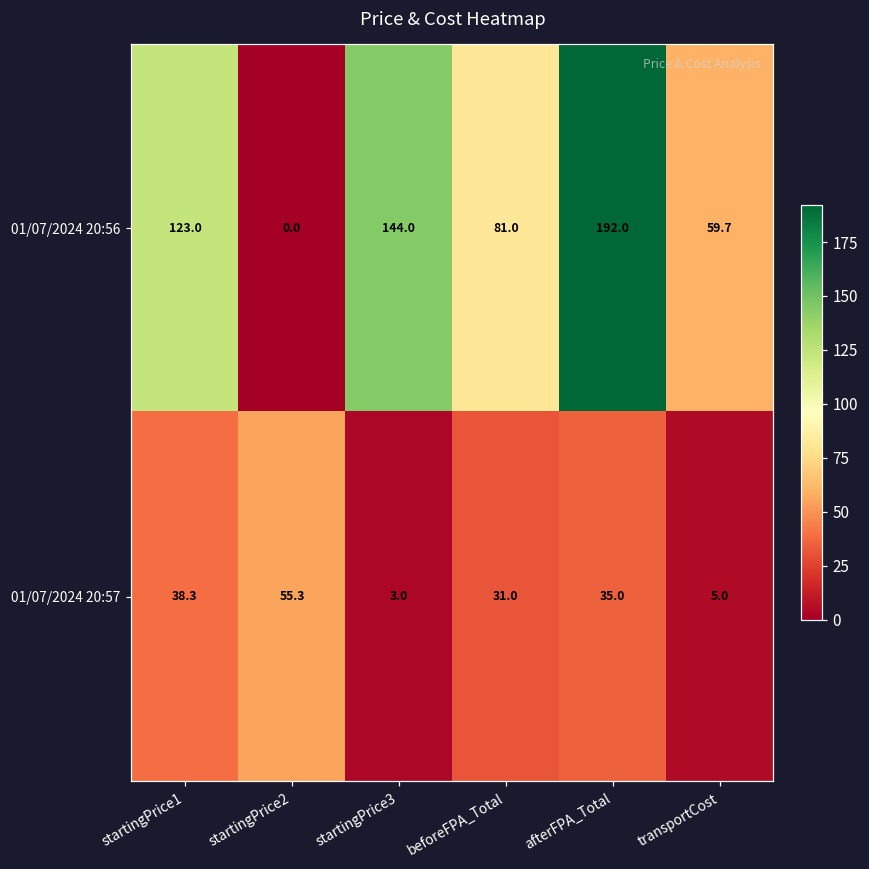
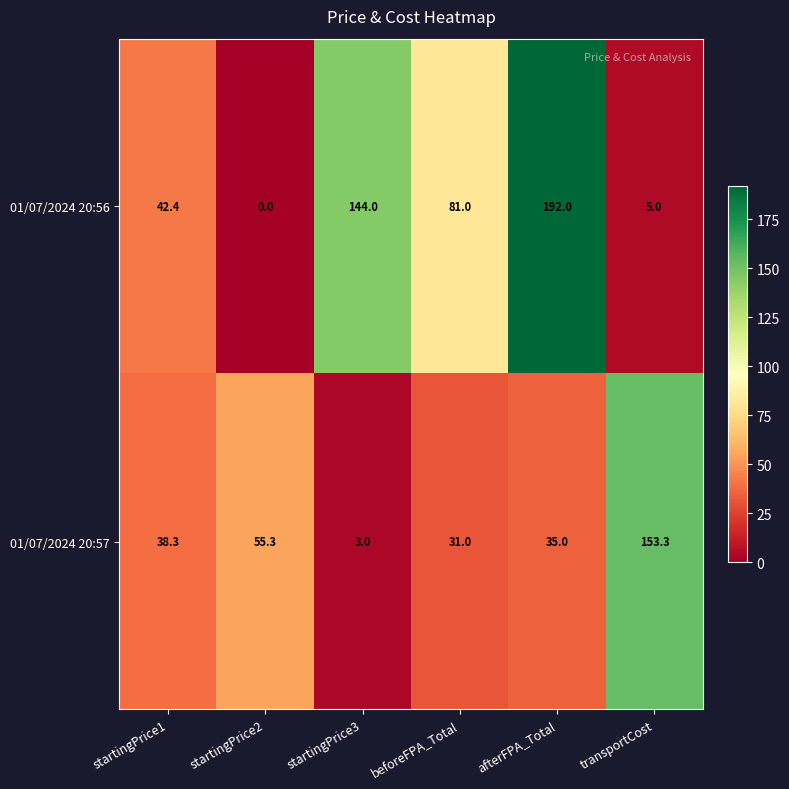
01/07/2024 20:56, startingPrice1: 123.0 -> 42.4
01/07/2024 20:56, transportCost: 59.7 -> 5.0
01/07/2024 20:57, transportCost: 5.0 -> 153.3
